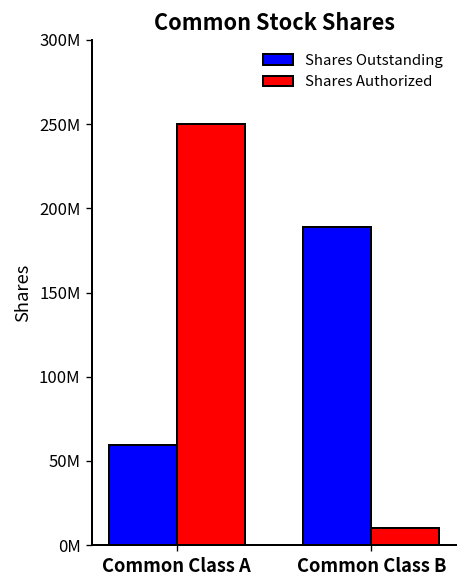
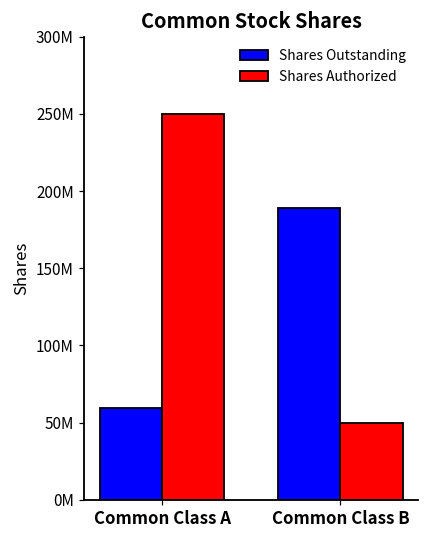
Shares Authorized, Common Class B: 10000000 -> 50000000
